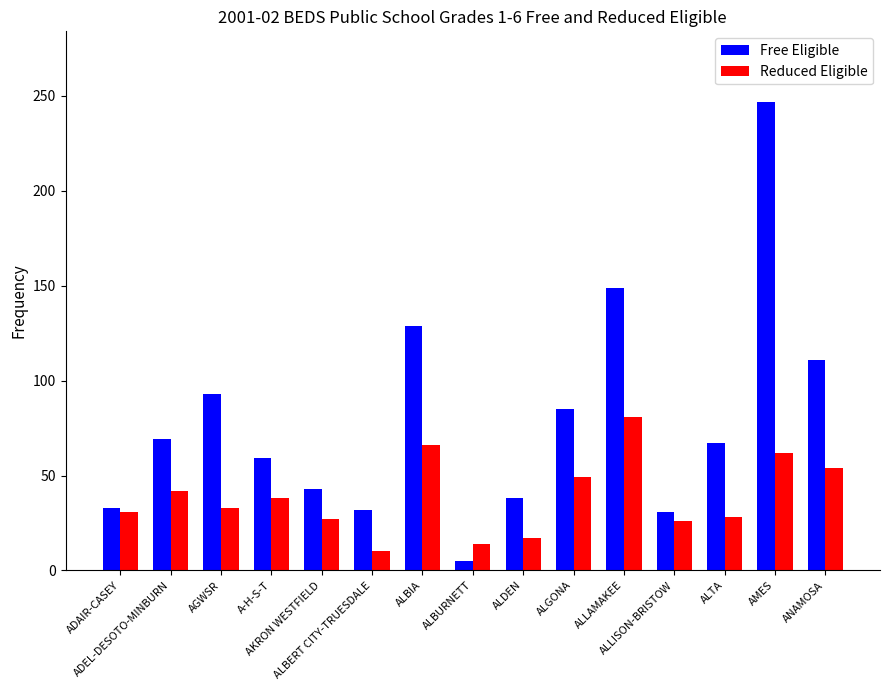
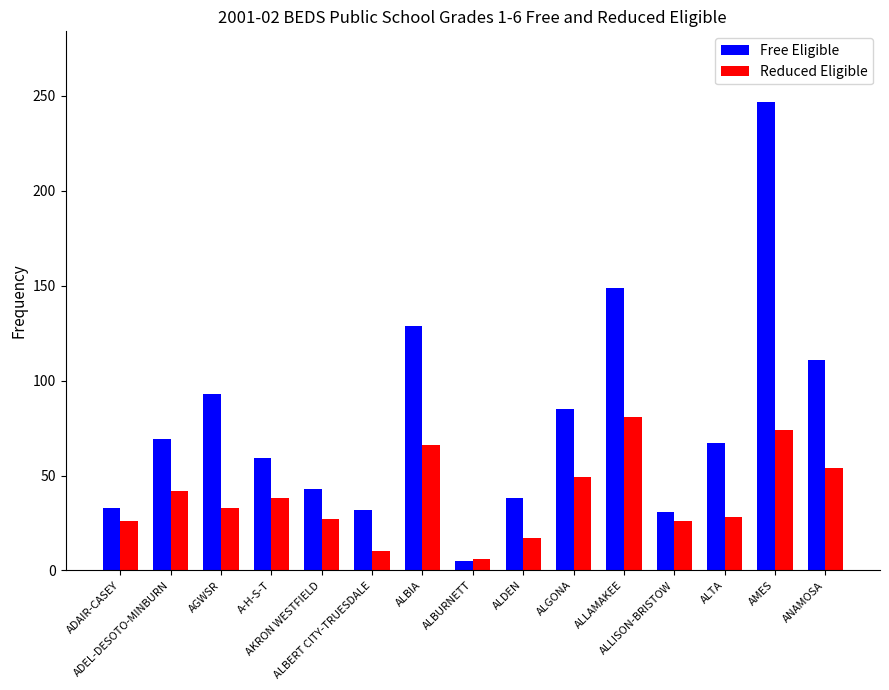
Reduced Eligible, ADAIR-CASEY: 31 -> 26
Reduced Eligible, ALBURNETT: 14 -> 6
Reduced Eligible, AMES: 62 -> 74
